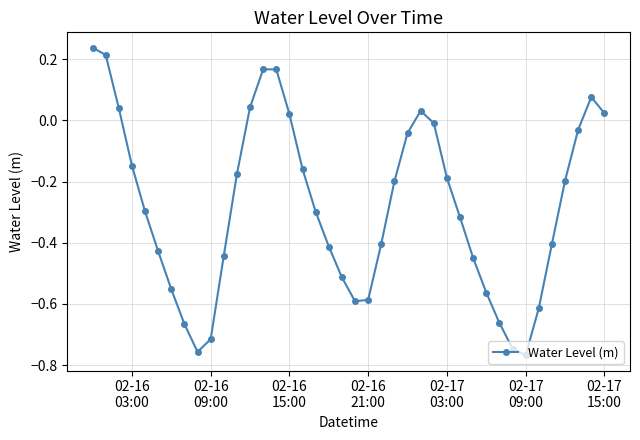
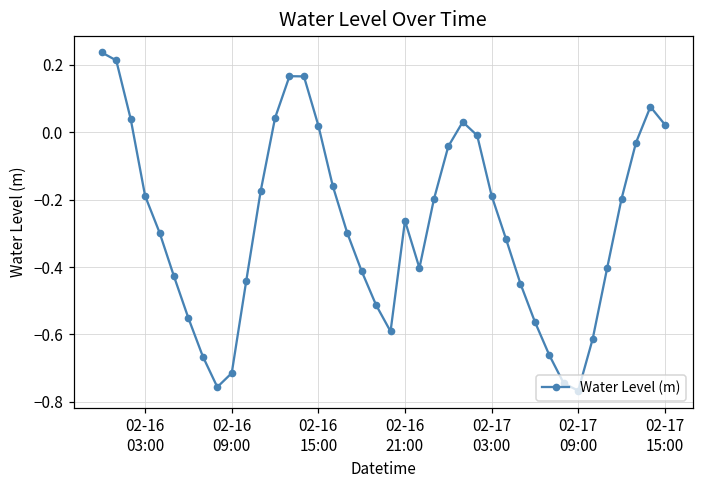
02-16 03:00: -0.15 -> -0.19
02-16 21:00: -0.59 -> -0.26
